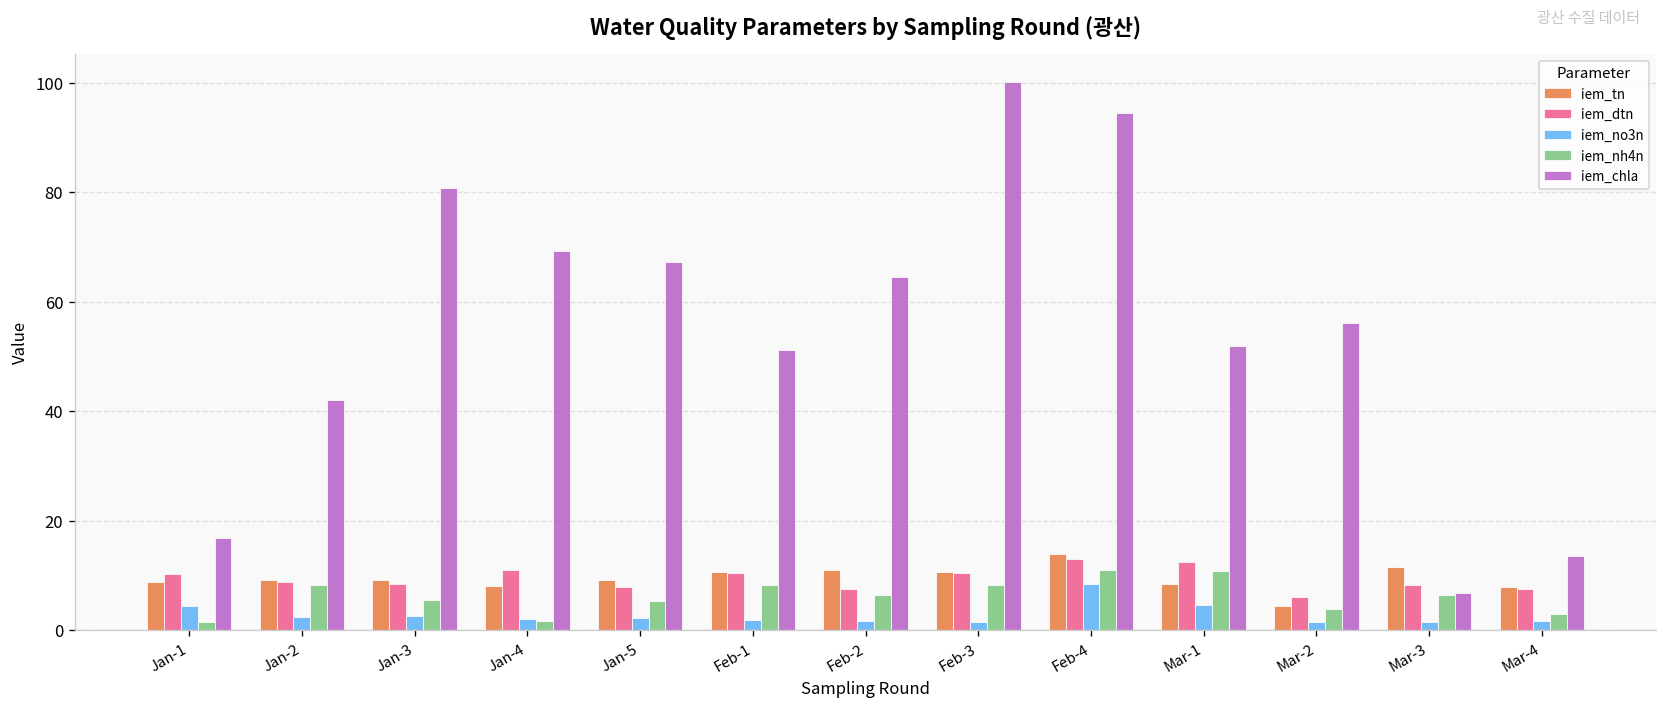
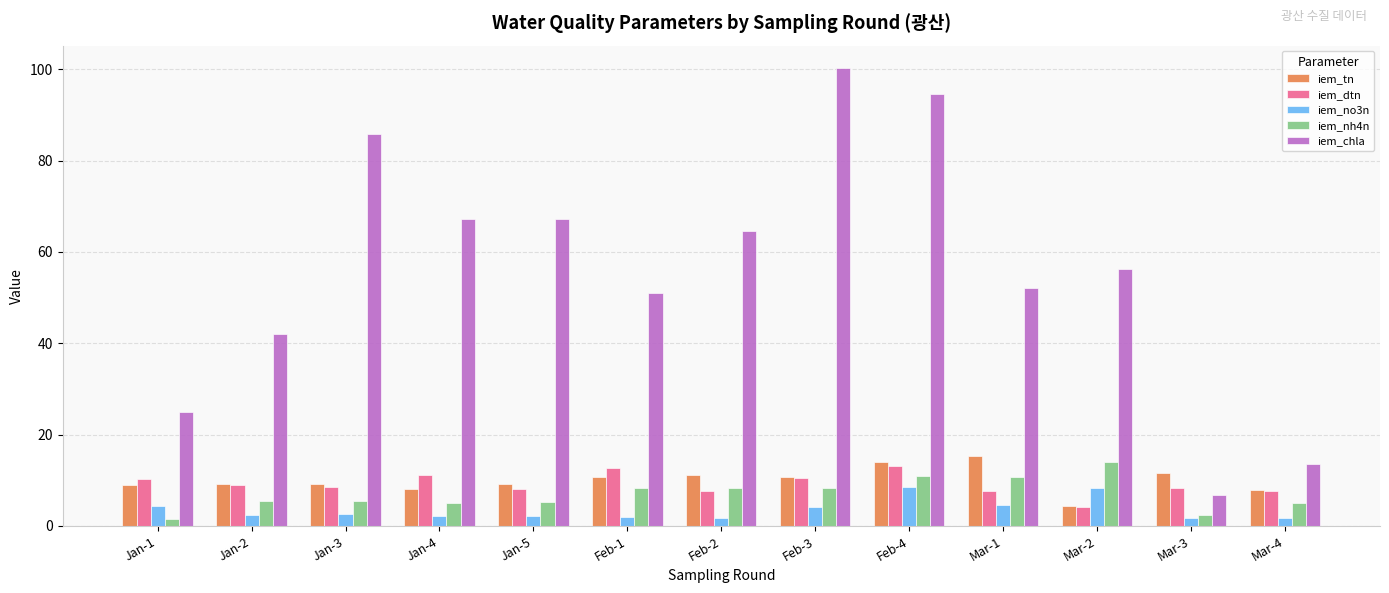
iem_chla, Jan-1: 17 -> 25
iem_nh4n, Jan-2: 8 -> 6
iem_chla, Jan-3: 81 -> 86
iem_nh4n, Jan-4: 2 -> 5
iem_chla, Jan-4: 69 -> 67
iem_dtn, Feb-1: 10 -> 13
iem_nh4n, Feb-2: 6 -> 8
iem_no3n, Feb-3: 1 -> 4
iem_tn, Mar-1: 8 -> 15
iem_dtn, Mar-1: 12 -> 8
iem_dtn, Mar-2: 6 -> 4
iem_no3n, Mar-2: 2 -> 8
iem_nh4n, Mar-2: 4 -> 14
iem_nh4n, Mar-3: 6 -> 2
iem_nh4n, Mar-4: 3 -> 5
